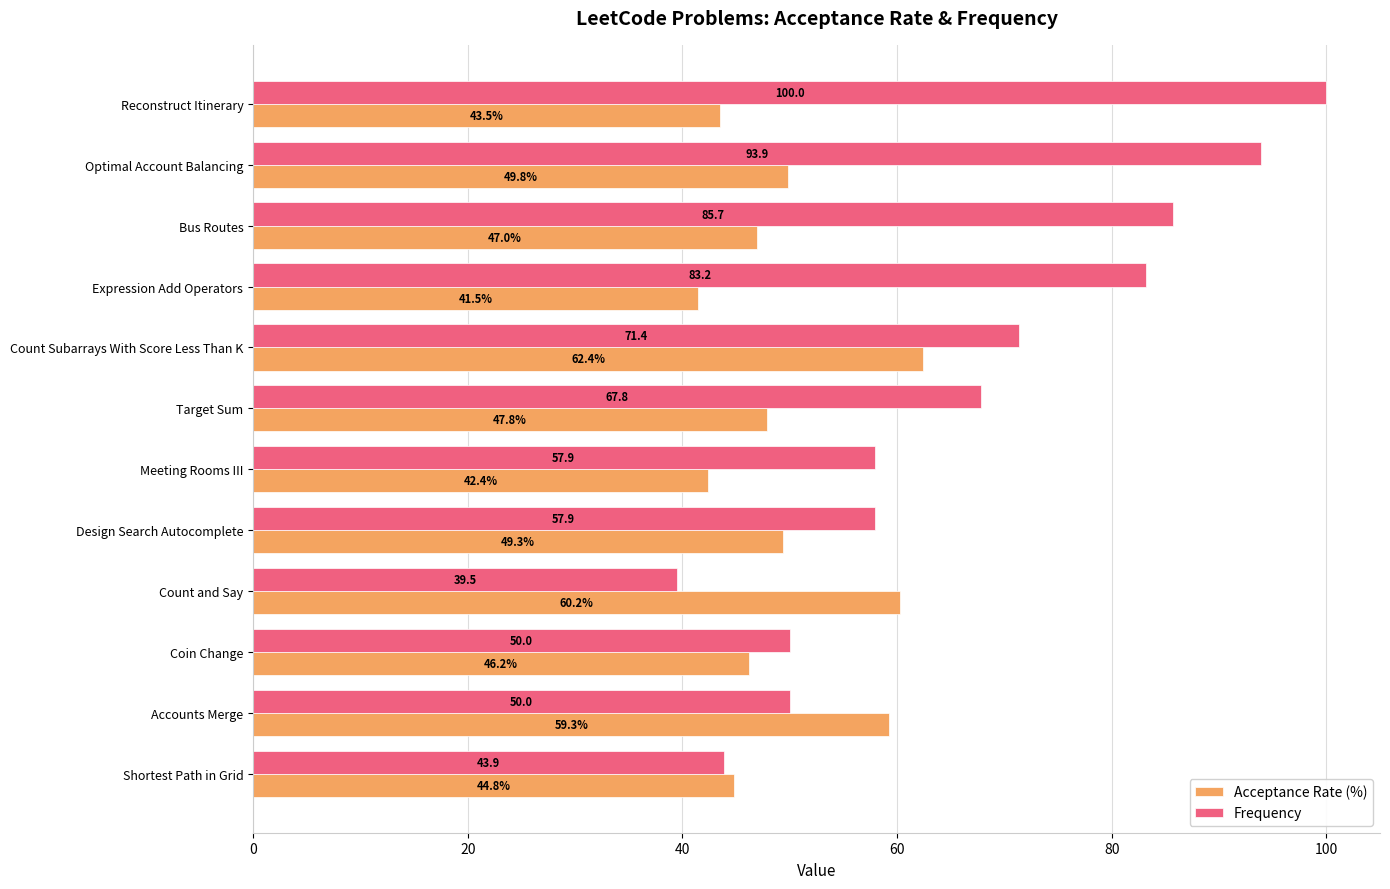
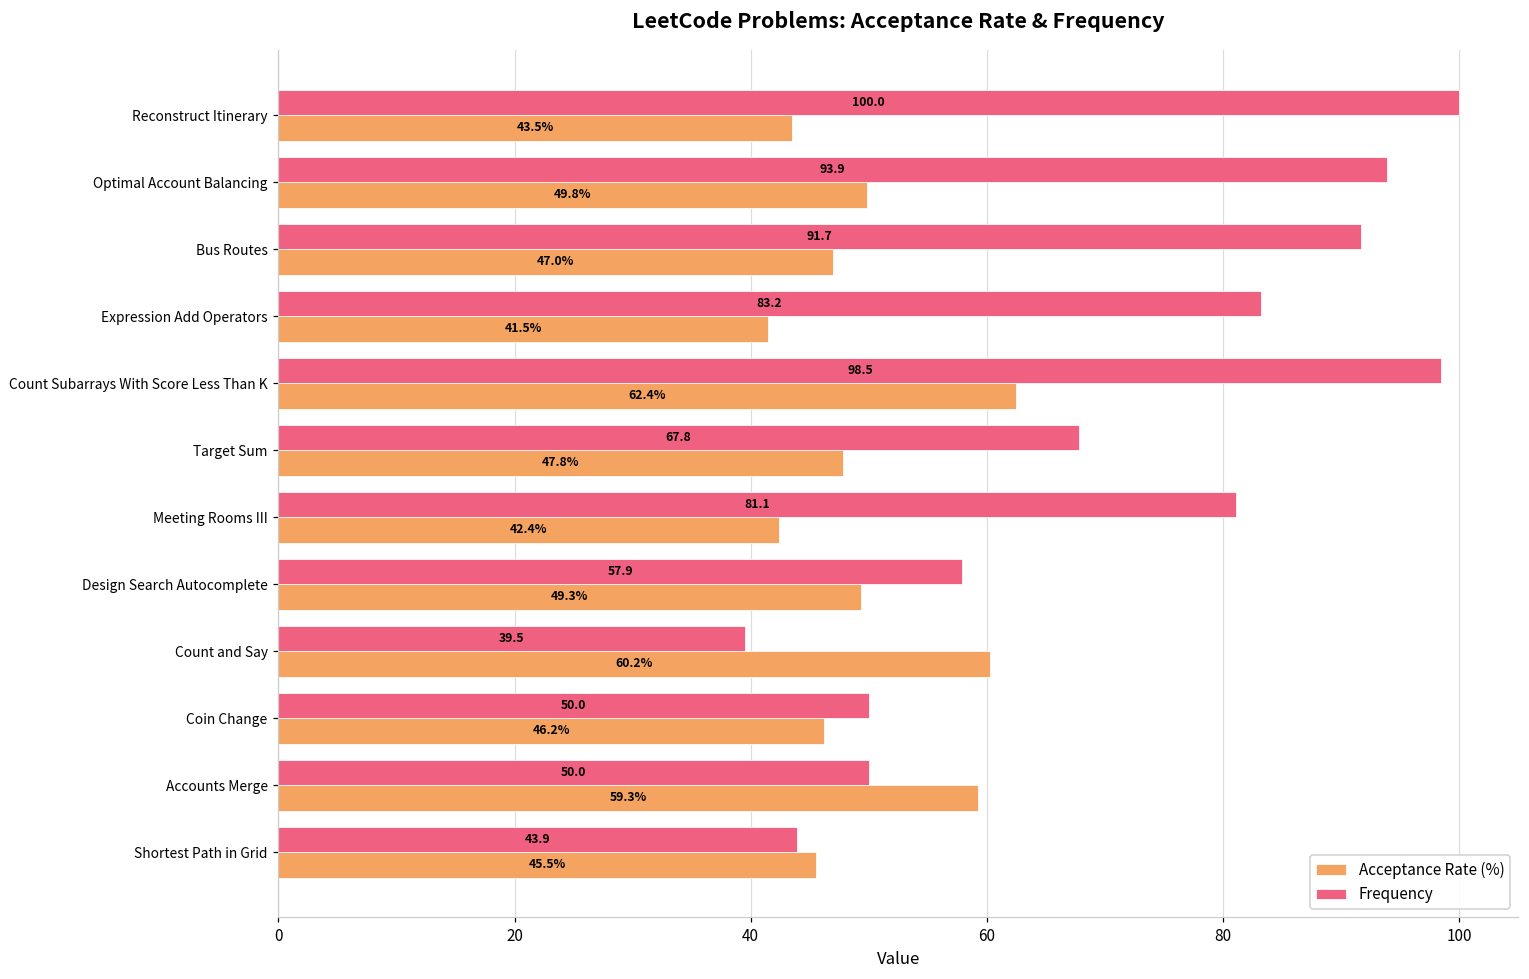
Frequency, Bus Routes: 85.7 -> 91.7
Frequency, Count Subarrays With Score Less Than K: 71.4 -> 98.5
Frequency, Meeting Rooms III: 57.9 -> 81.1
Acceptance Rate (%), Shortest Path in Grid: 44.8% -> 45.5%
